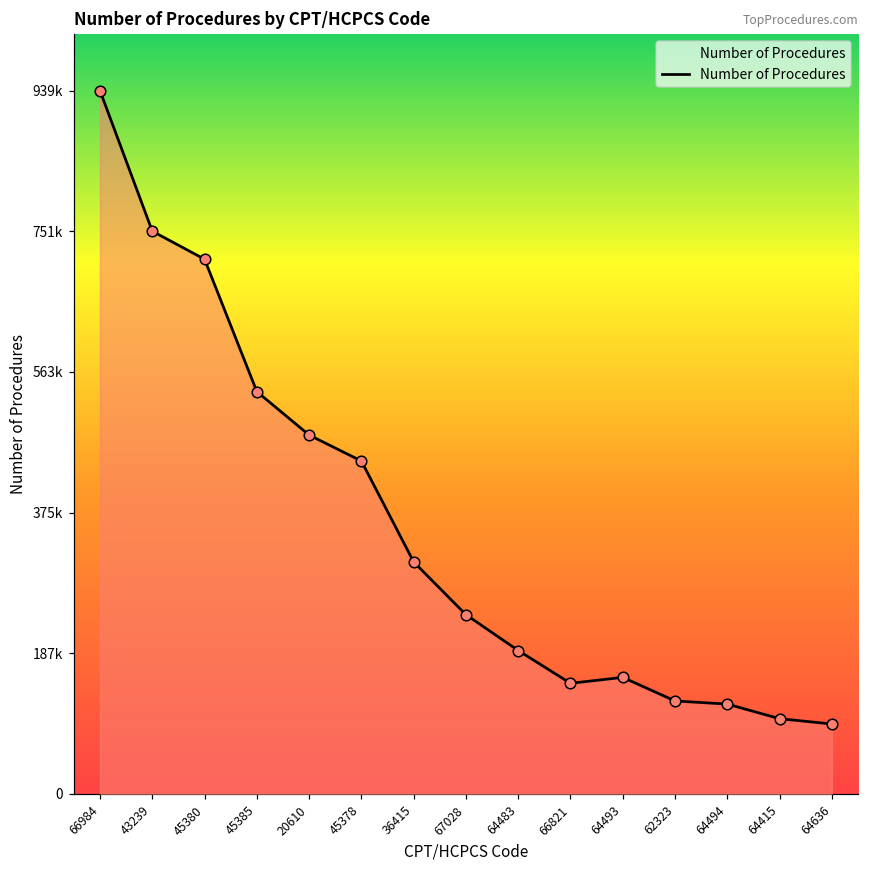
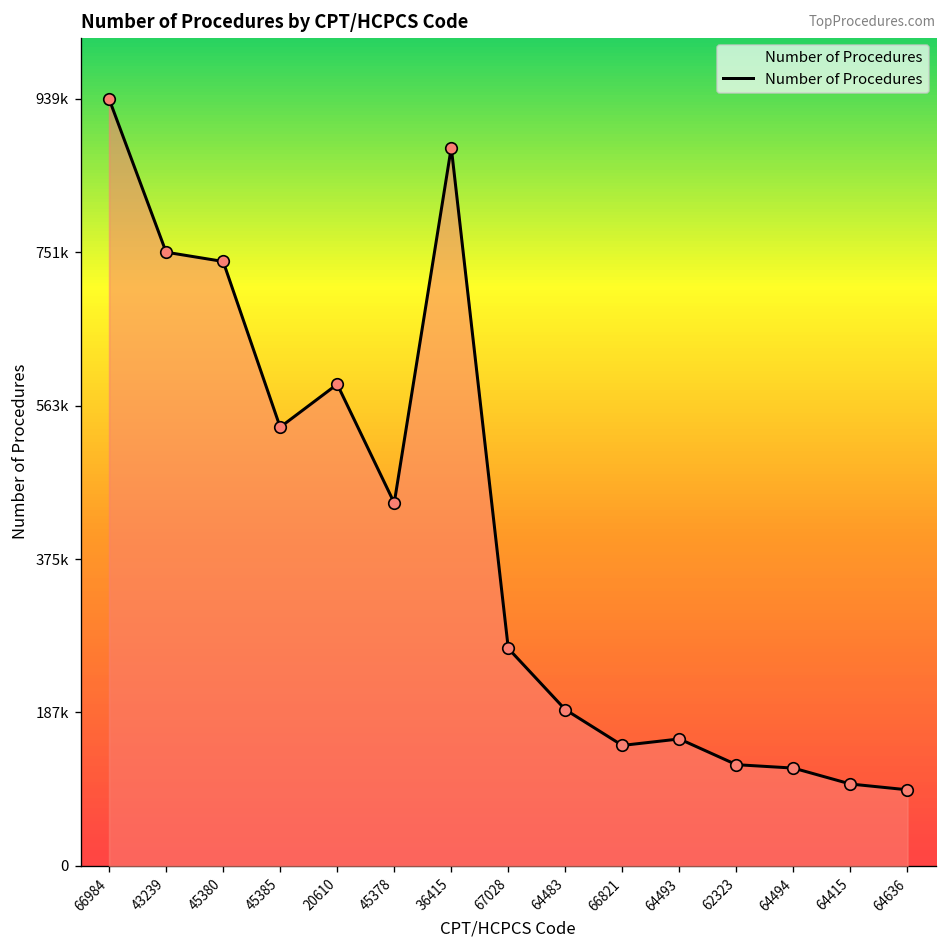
45380: 710000 -> 740000
20610: 480000 -> 590000
36415: 310000 -> 880000
67028: 240000 -> 270000
